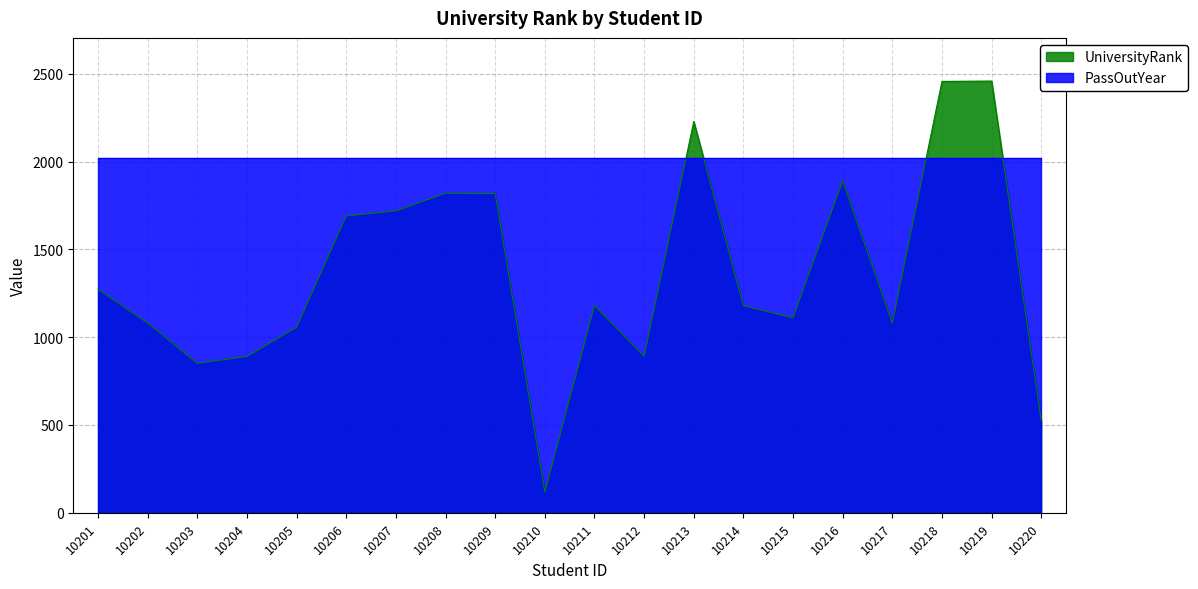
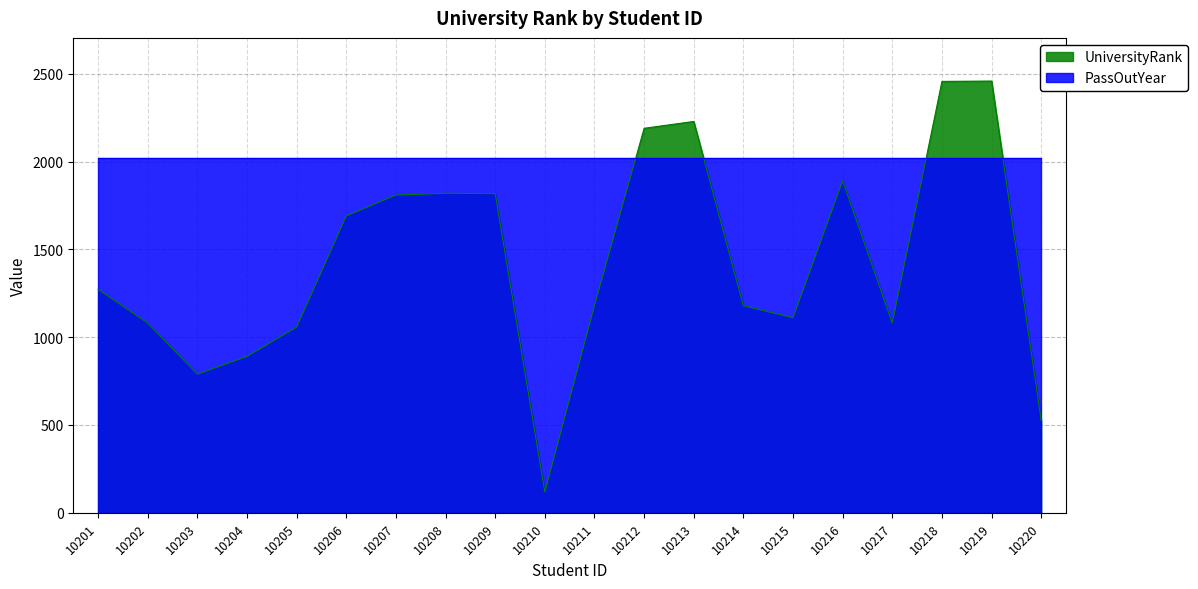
UniversityRank, 10203: 850 -> 790
UniversityRank, 10207: 1720 -> 1810
UniversityRank, 10212: 890 -> 2190
